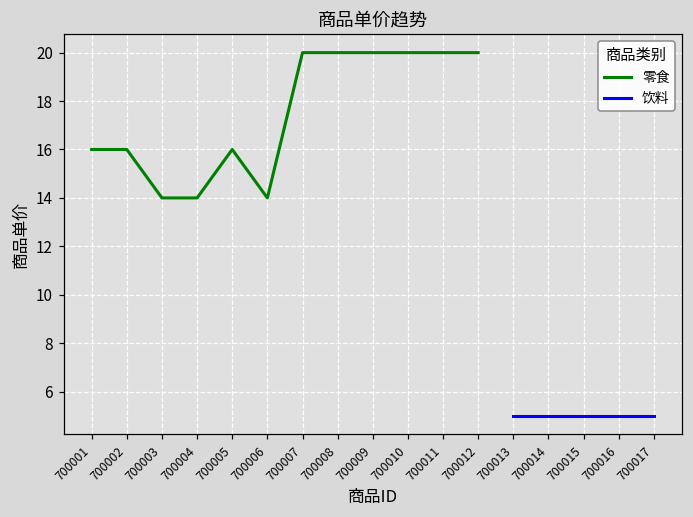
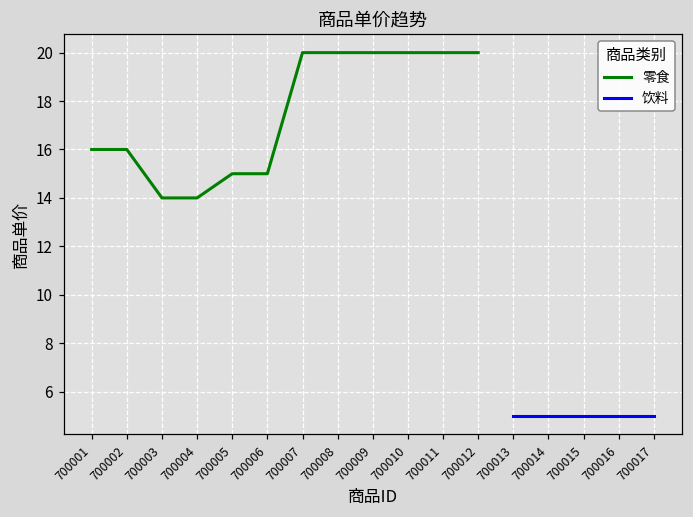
零食, 700005: 16 -> 15
零食, 700006: 14 -> 15
